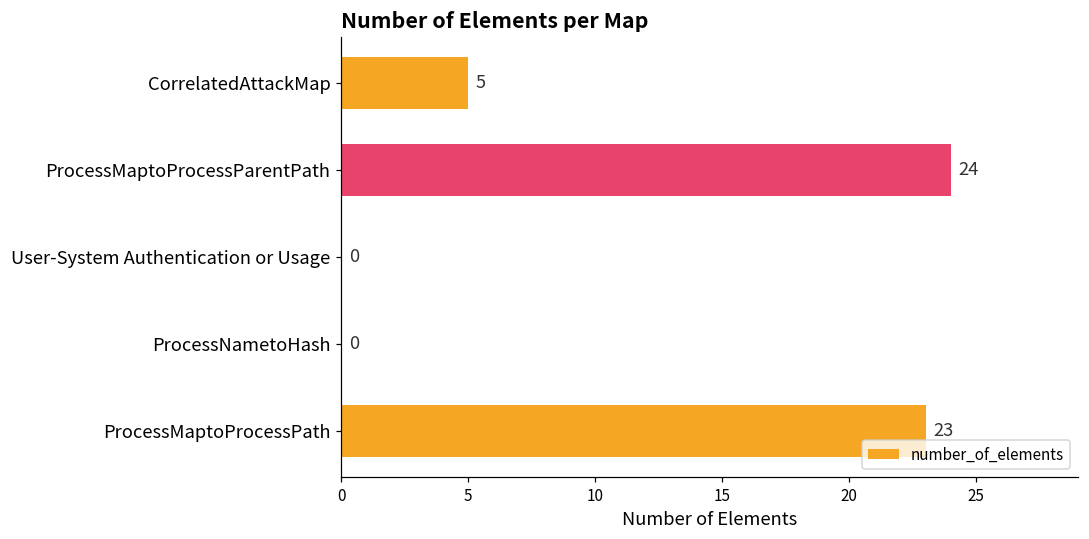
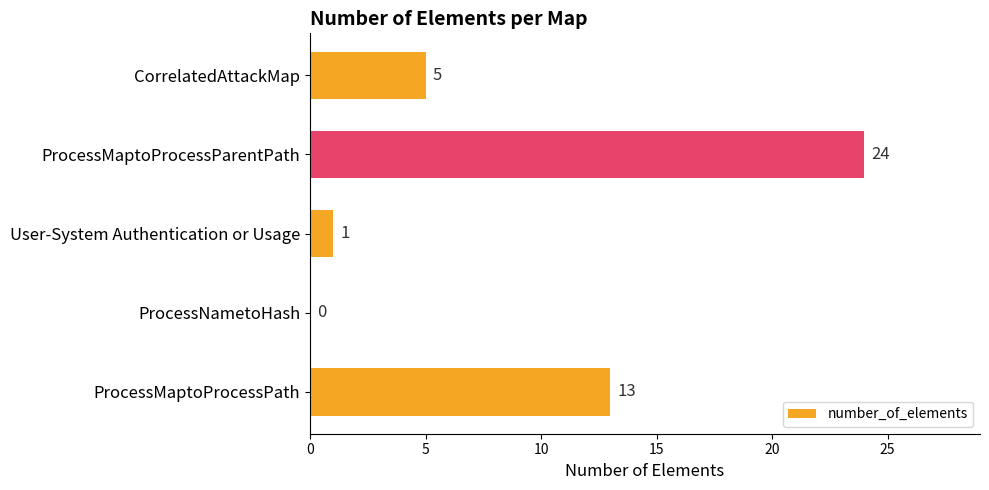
User-System Authentication or Usage: 0 -> 1
ProcessMaptoProcessPath: 23 -> 13
